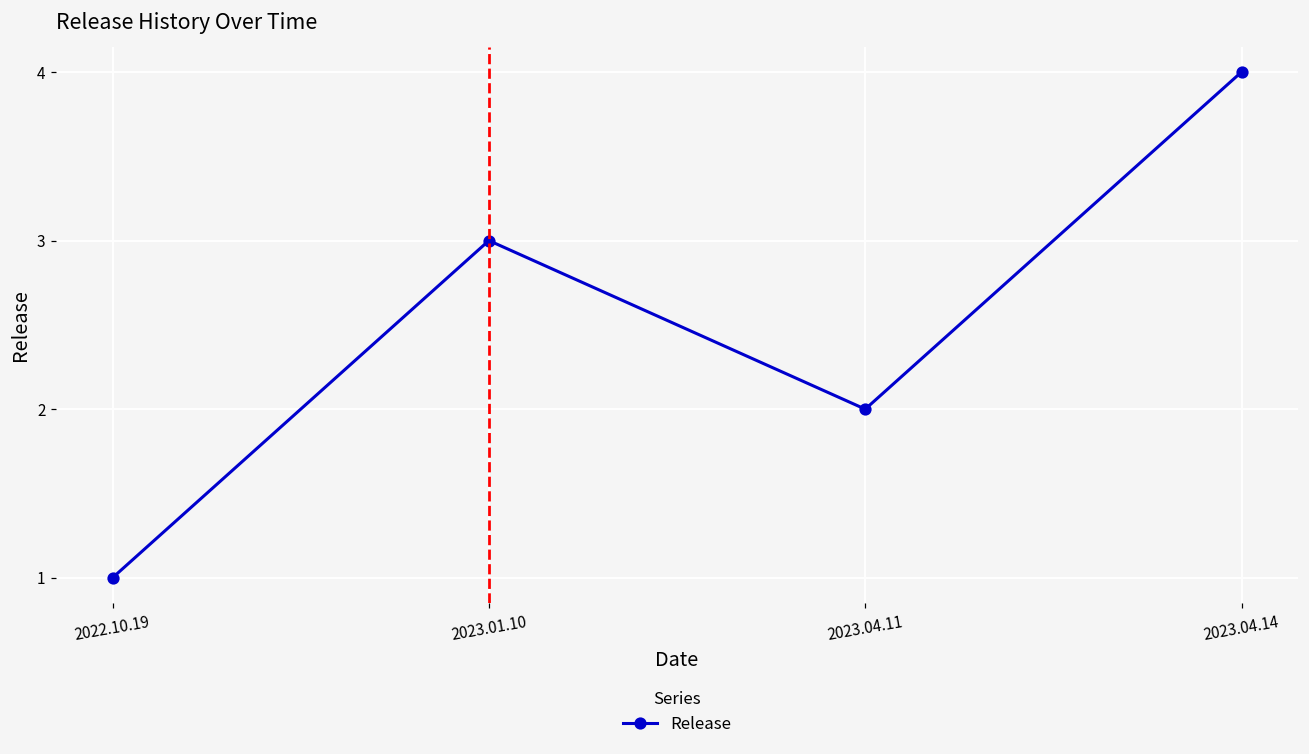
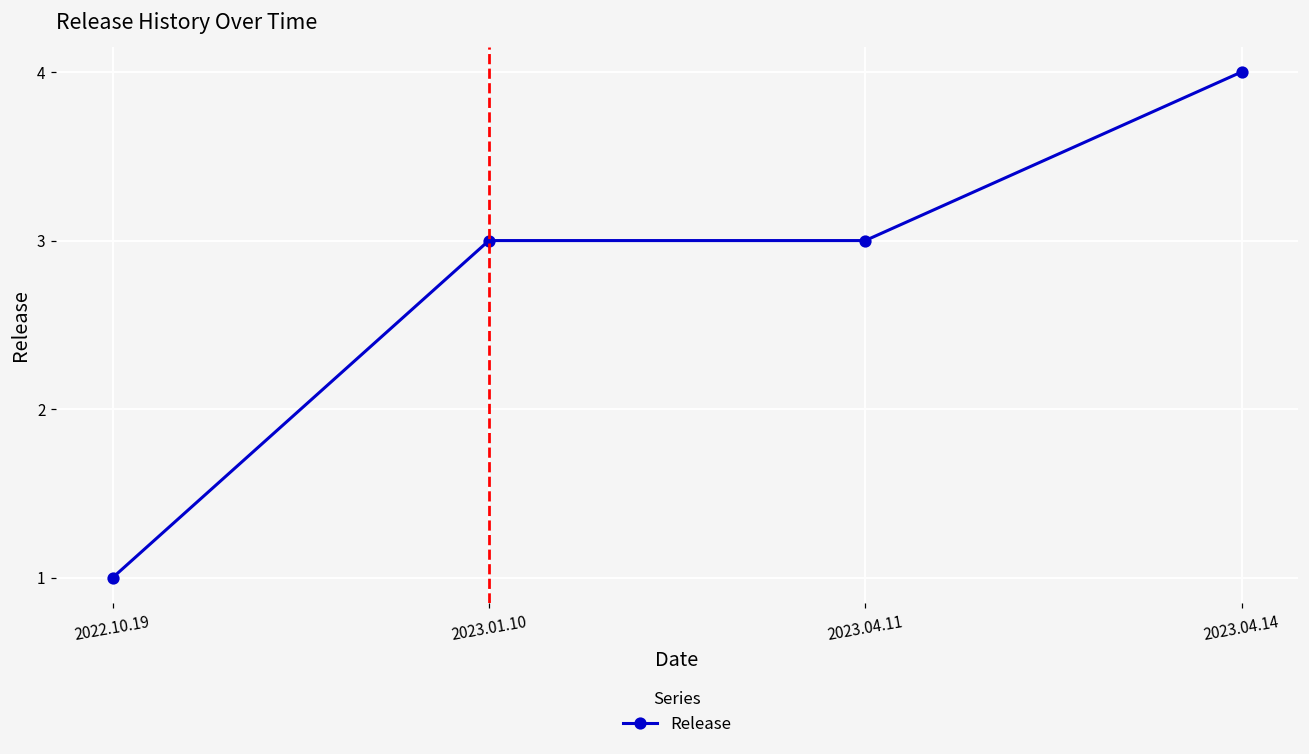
2023.04.11: 2 -> 3
